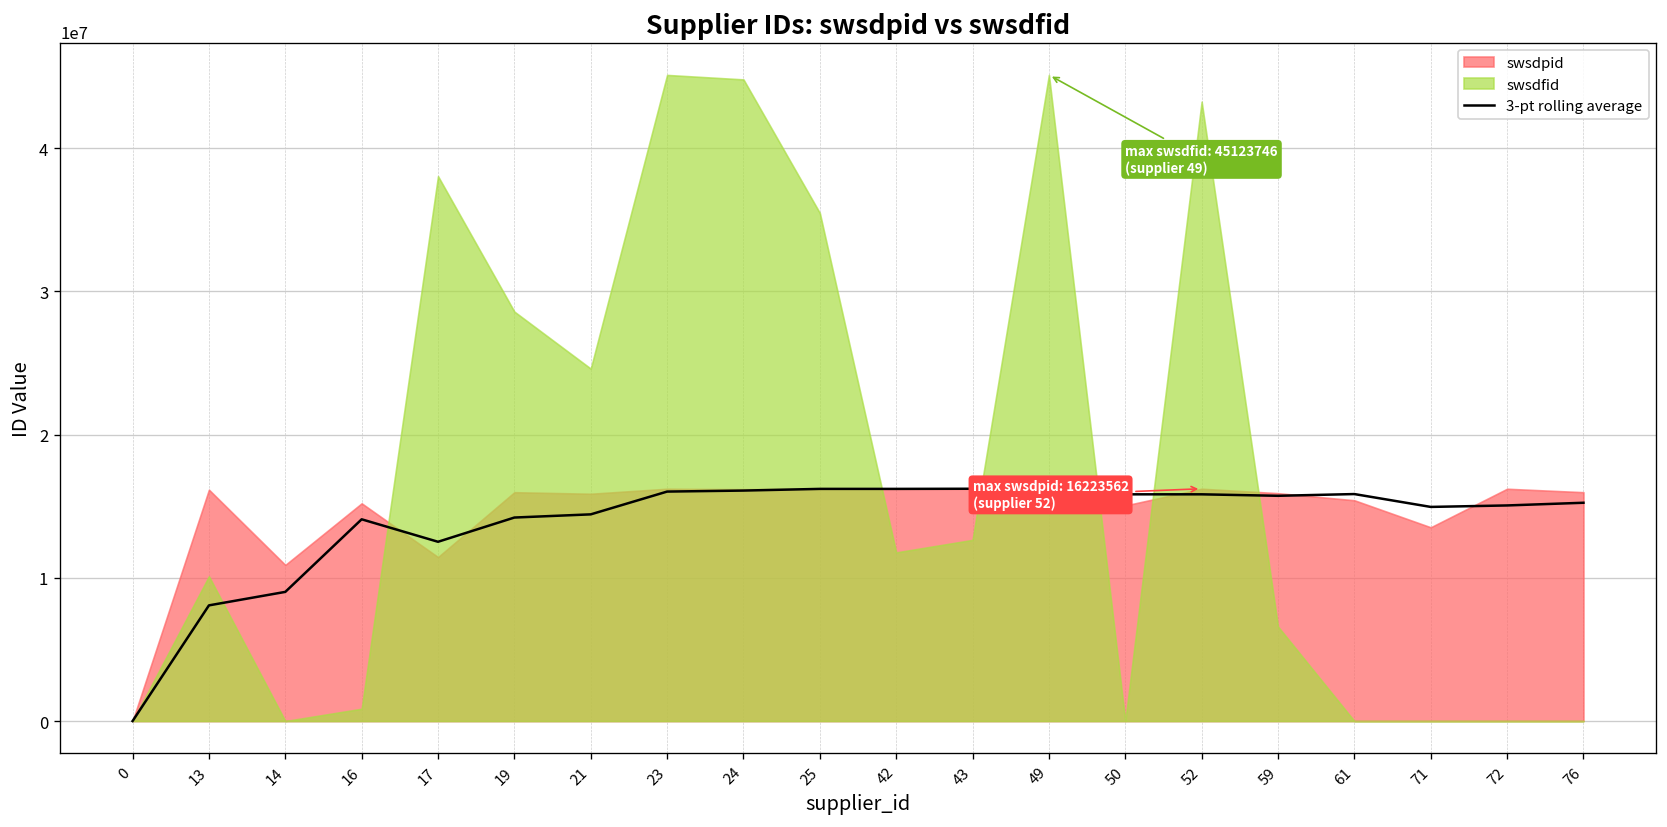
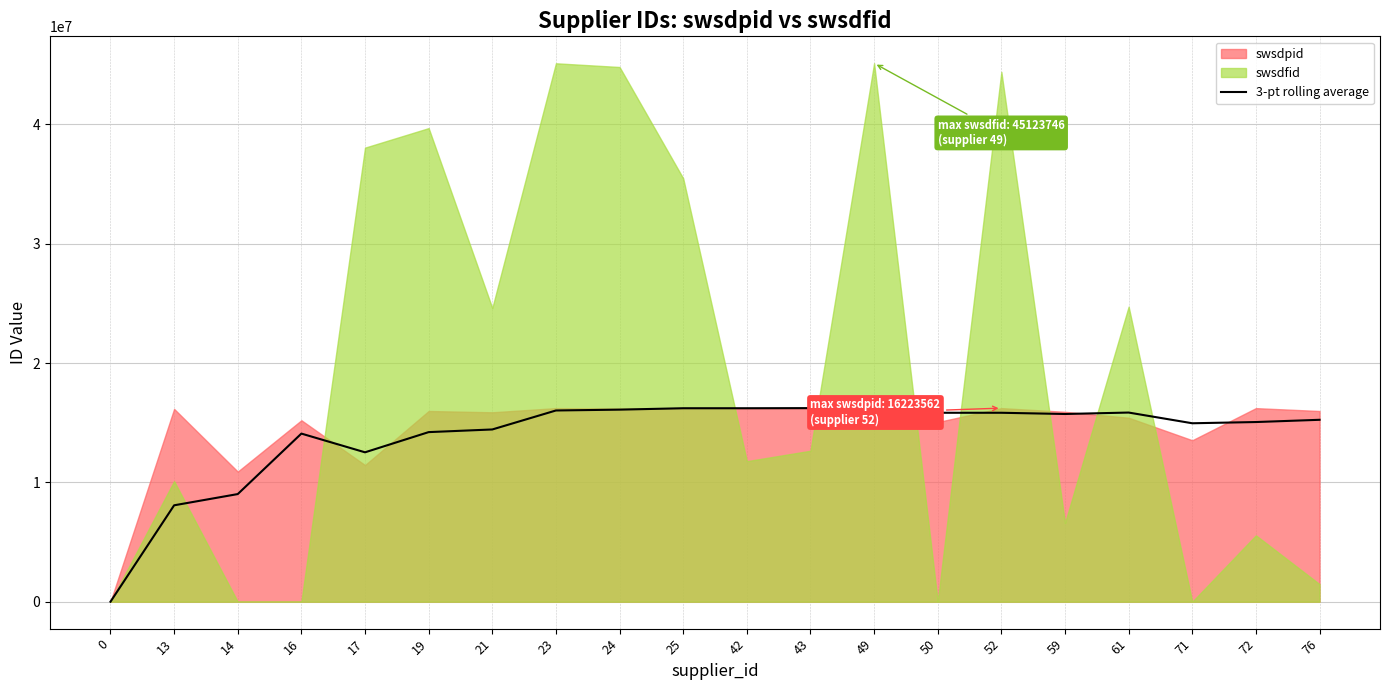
swsdfid, 16: 900000 -> 0
swsdfid, 19: 28600000 -> 39700000
swsdfid, 52: 43300000 -> 44400000
swsdfid, 61: 0 -> 24700000
swsdfid, 72: 0 -> 5600000
swsdfid, 76: 0 -> 1500000
